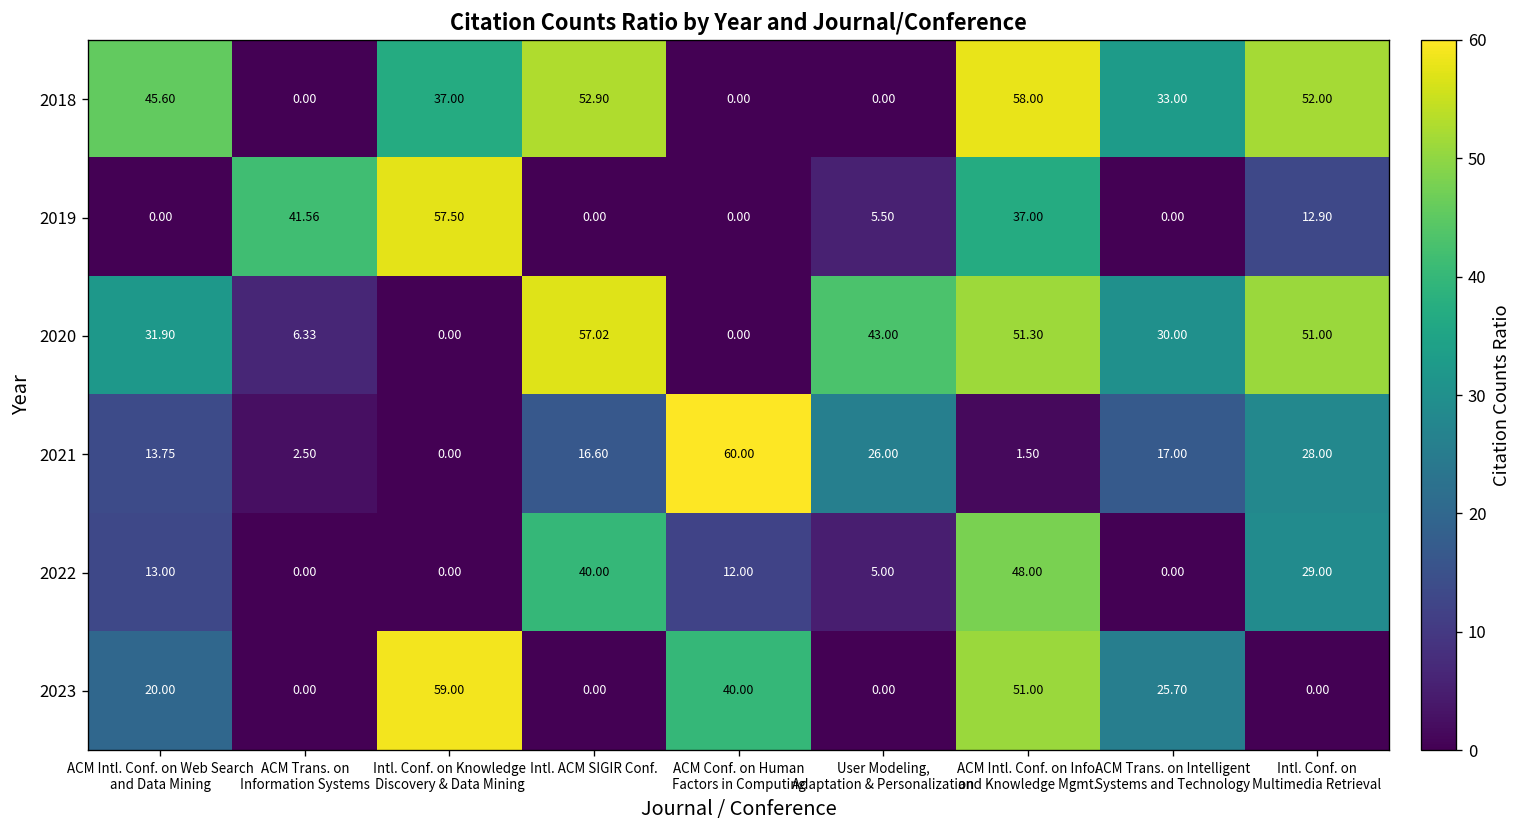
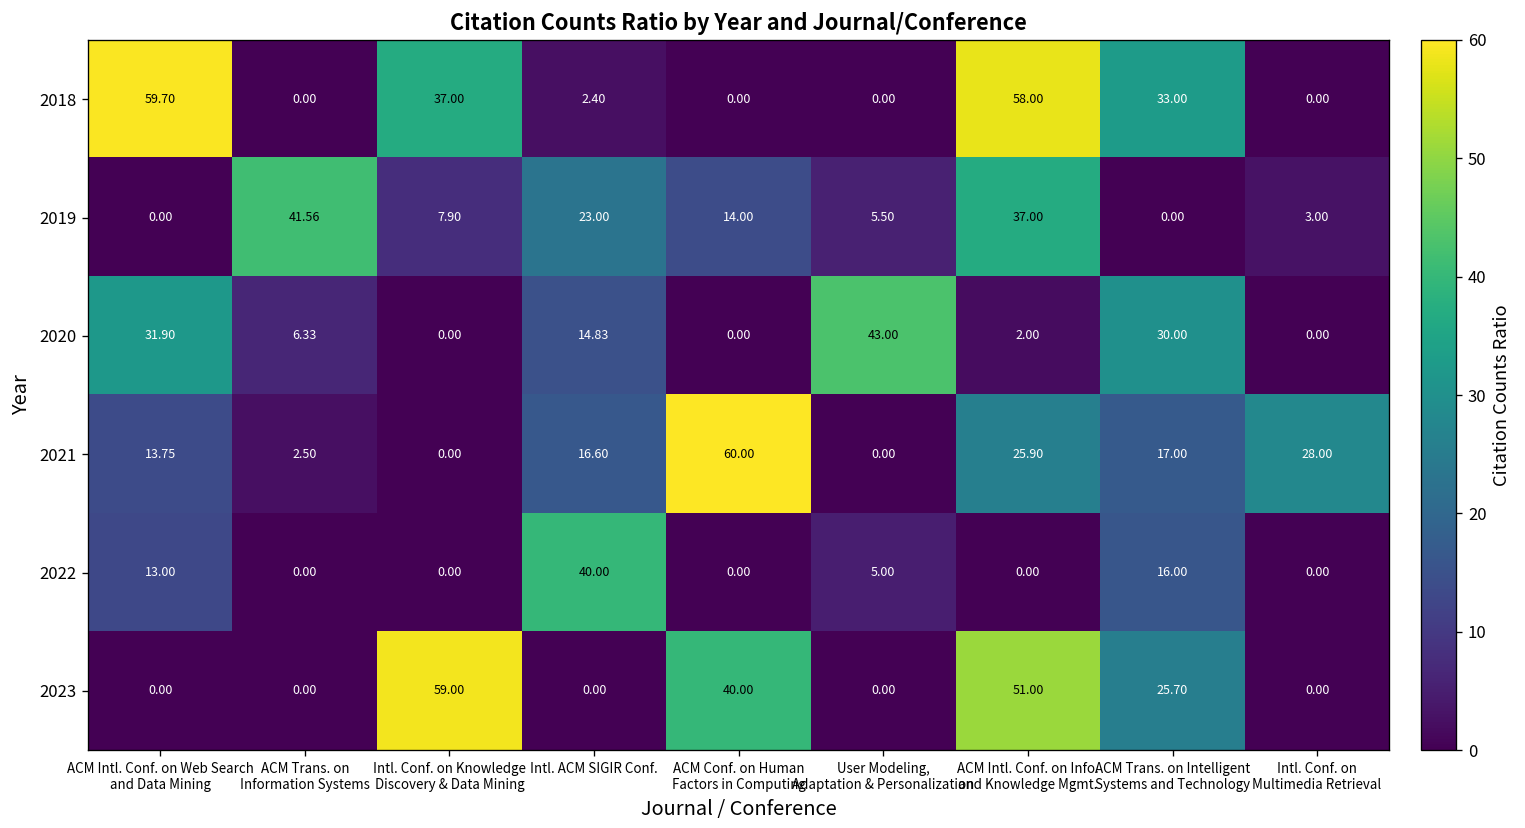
2018, ACM Intl. Conf. on Web Search and Data Mining: 45.60 -> 59.70
2018, Intl. ACM SIGIR Conf.: 52.90 -> 2.40
2018, Intl. Conf. on Multimedia Retrieval: 52.00 -> 0.00
2019, Intl. Conf. on Knowledge Discovery & Data Mining: 57.50 -> 7.90
2019, Intl. ACM SIGIR Conf.: 0.00 -> 23.00
2019, ACM Conf. on Human Factors in Computing: 0.00 -> 14.00
2019, Intl. Conf. on Multimedia Retrieval: 12.90 -> 3.00
2020, Intl. ACM SIGIR Conf.: 57.02 -> 14.83
2020, ACM Intl. Conf. on Info. and Knowledge Mgmt.: 51.30 -> 2.00
2020, Intl. Conf. on Multimedia Retrieval: 51.00 -> 0.00
2021, User Modeling, Adaptation & Personalization: 26.00 -> 0.00
2021, ACM Intl. Conf. on Info. and Knowledge Mgmt.: 1.50 -> 25.90
2022, ACM Conf. on Human Factors in Computing: 12.00 -> 0.00
2022, ACM Intl. Conf. on Info. and Knowledge Mgmt.: 48.00 -> 0.00
2022, ACM Trans. on Intelligent Systems and Technology: 0.00 -> 16.00
2022, Intl. Conf. on Multimedia Retrieval: 29.00 -> 0.00
2023, ACM Intl. Conf. on Web Search and Data Mining: 20.00 -> 0.00
